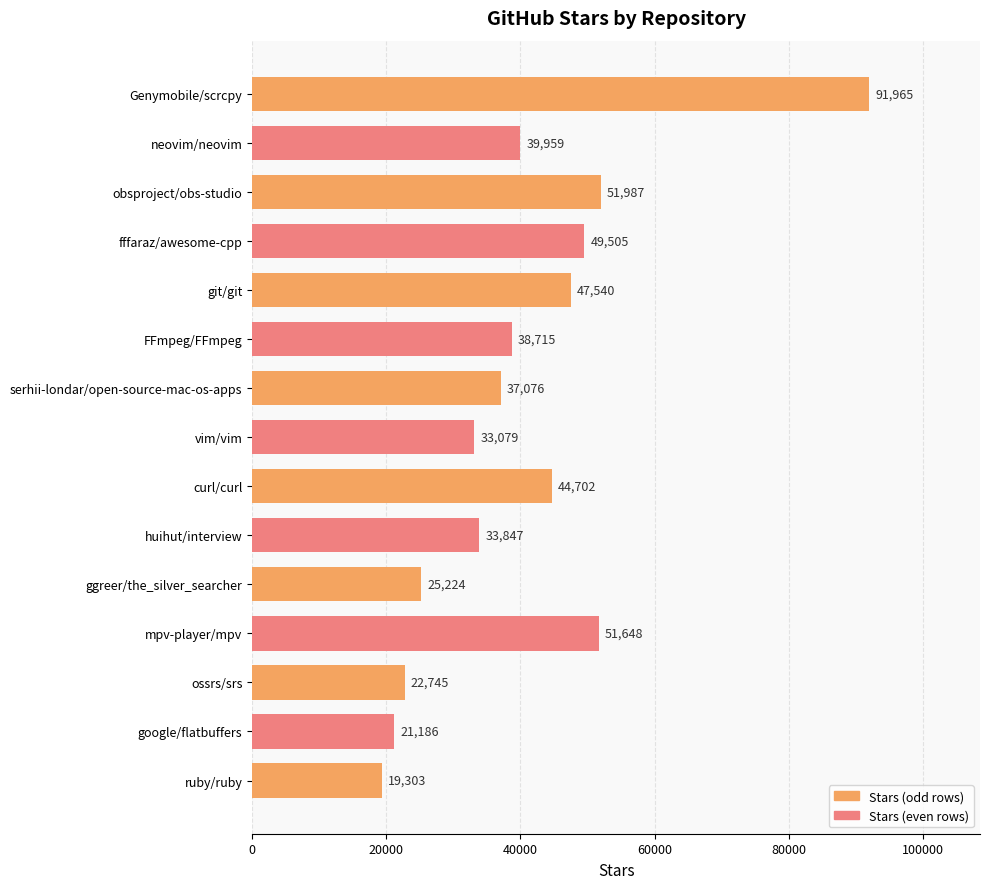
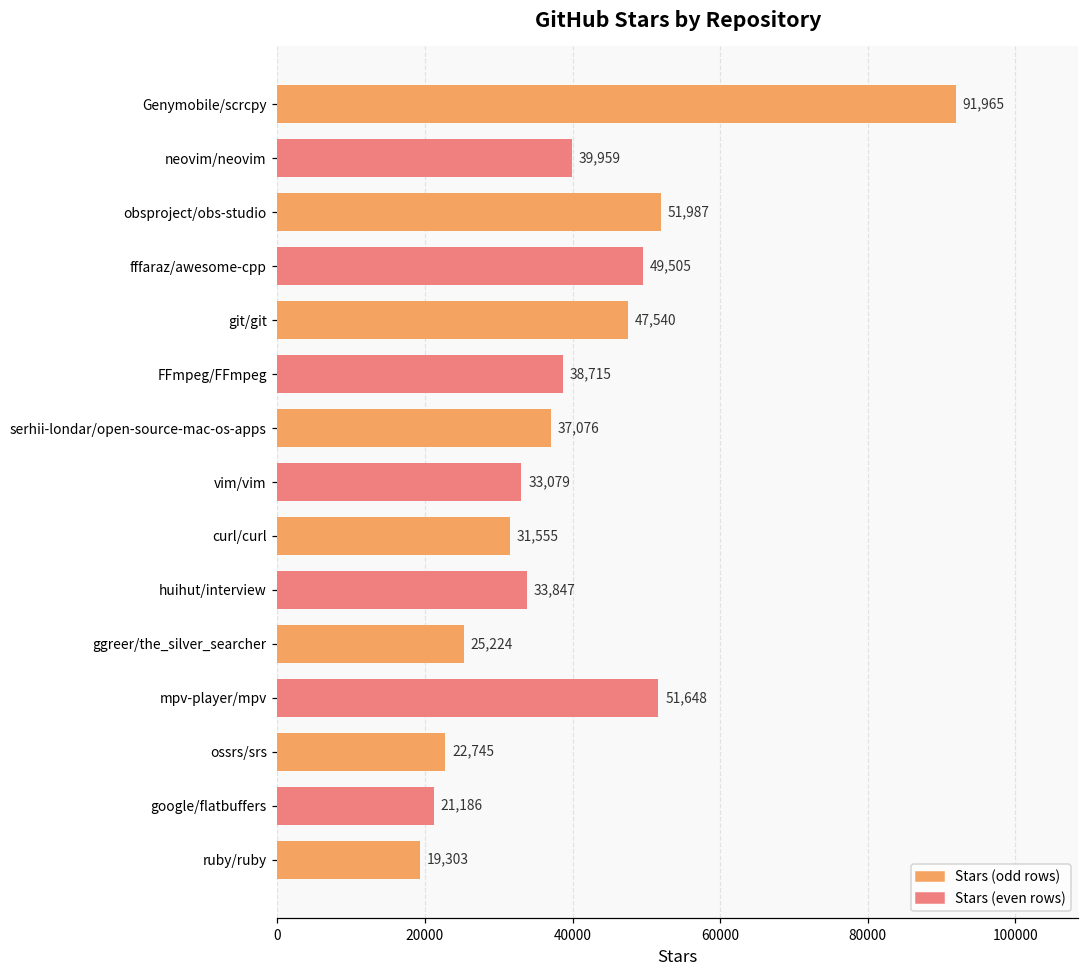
curl/curl: 44,702 -> 31,555
